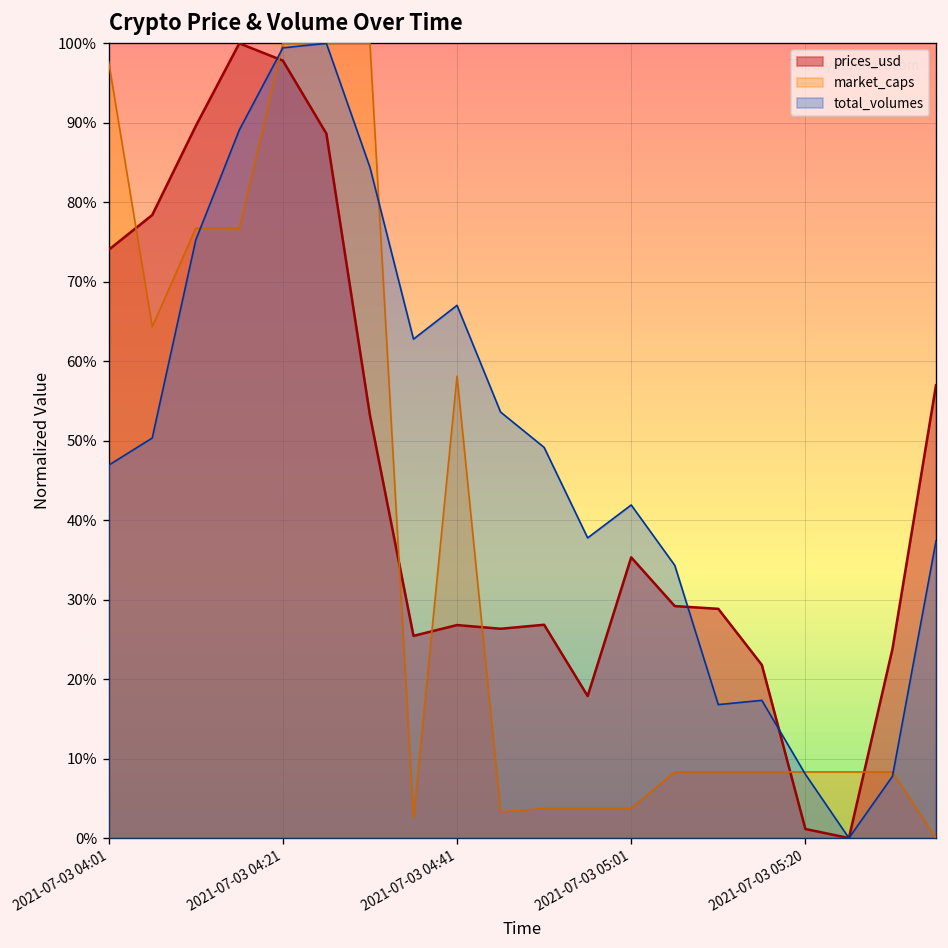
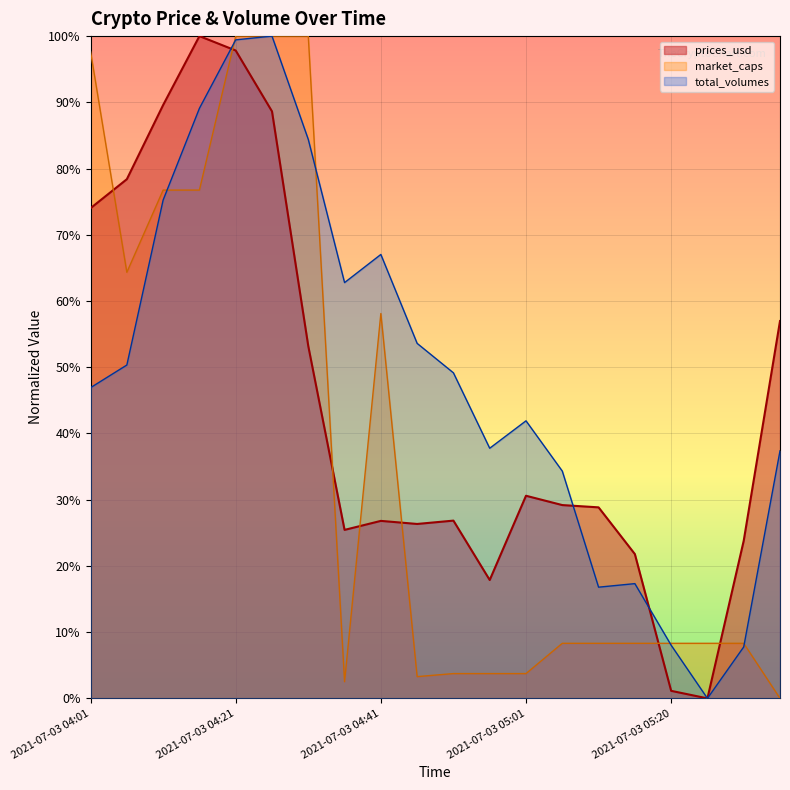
prices_usd, 2021-07-03 05:01: 35% -> 31%
